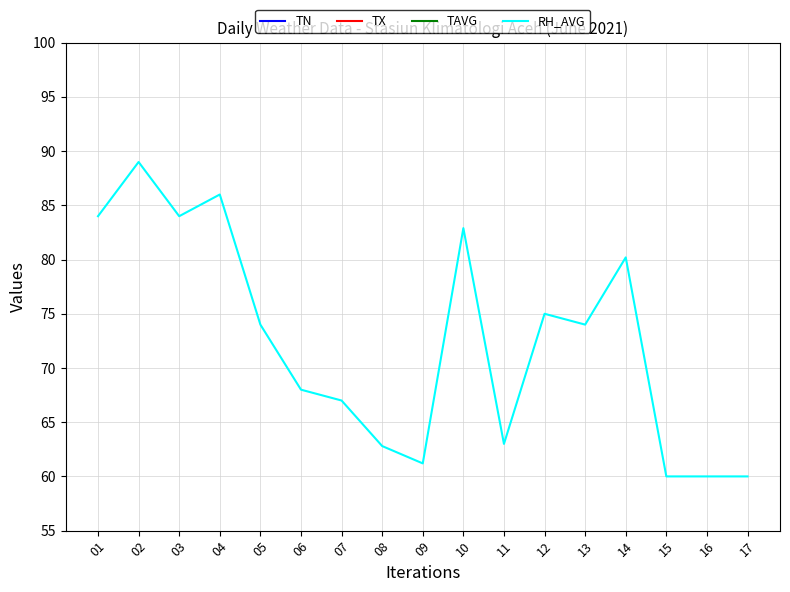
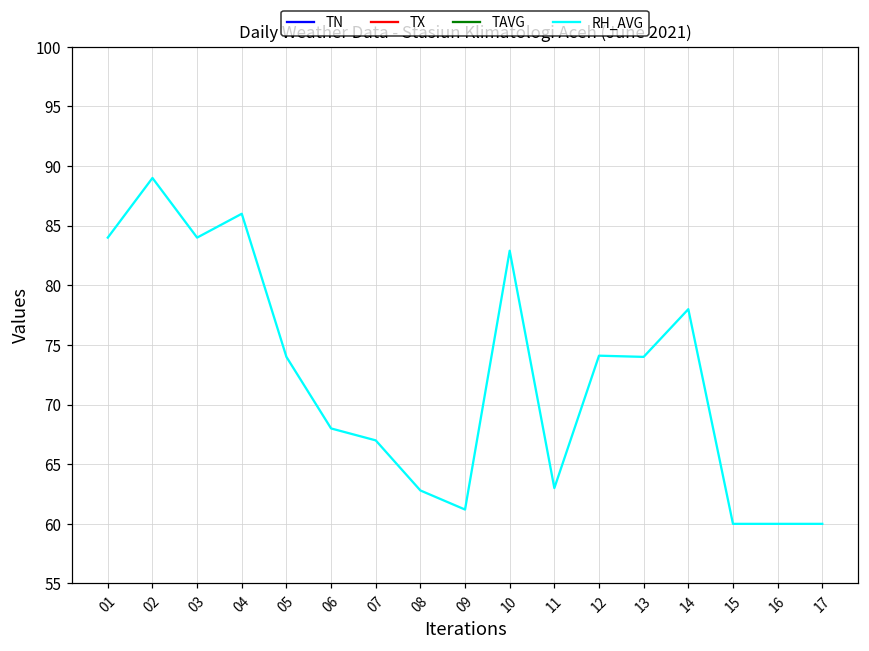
RH_AVG, 12: 75.0 -> 74.1
RH_AVG, 14: 80.2 -> 78.0
